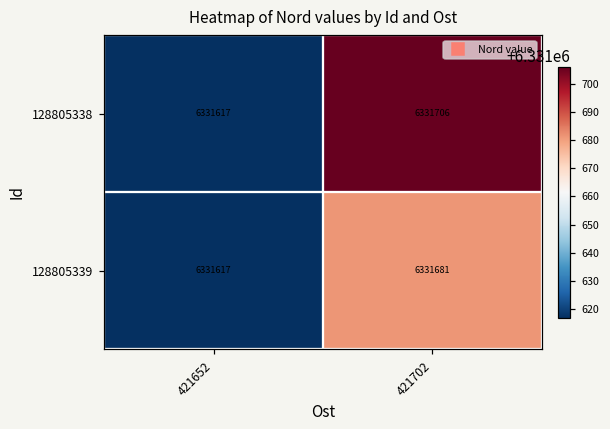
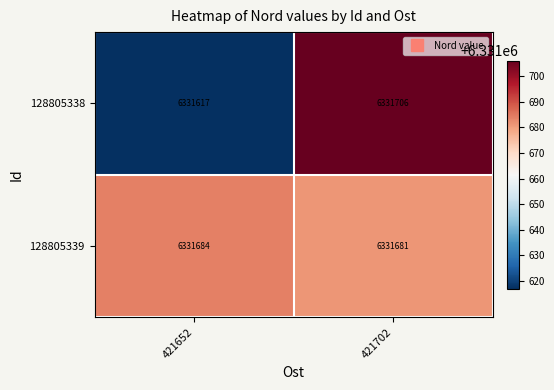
128805339, 421652: 6331617 -> 6331684
